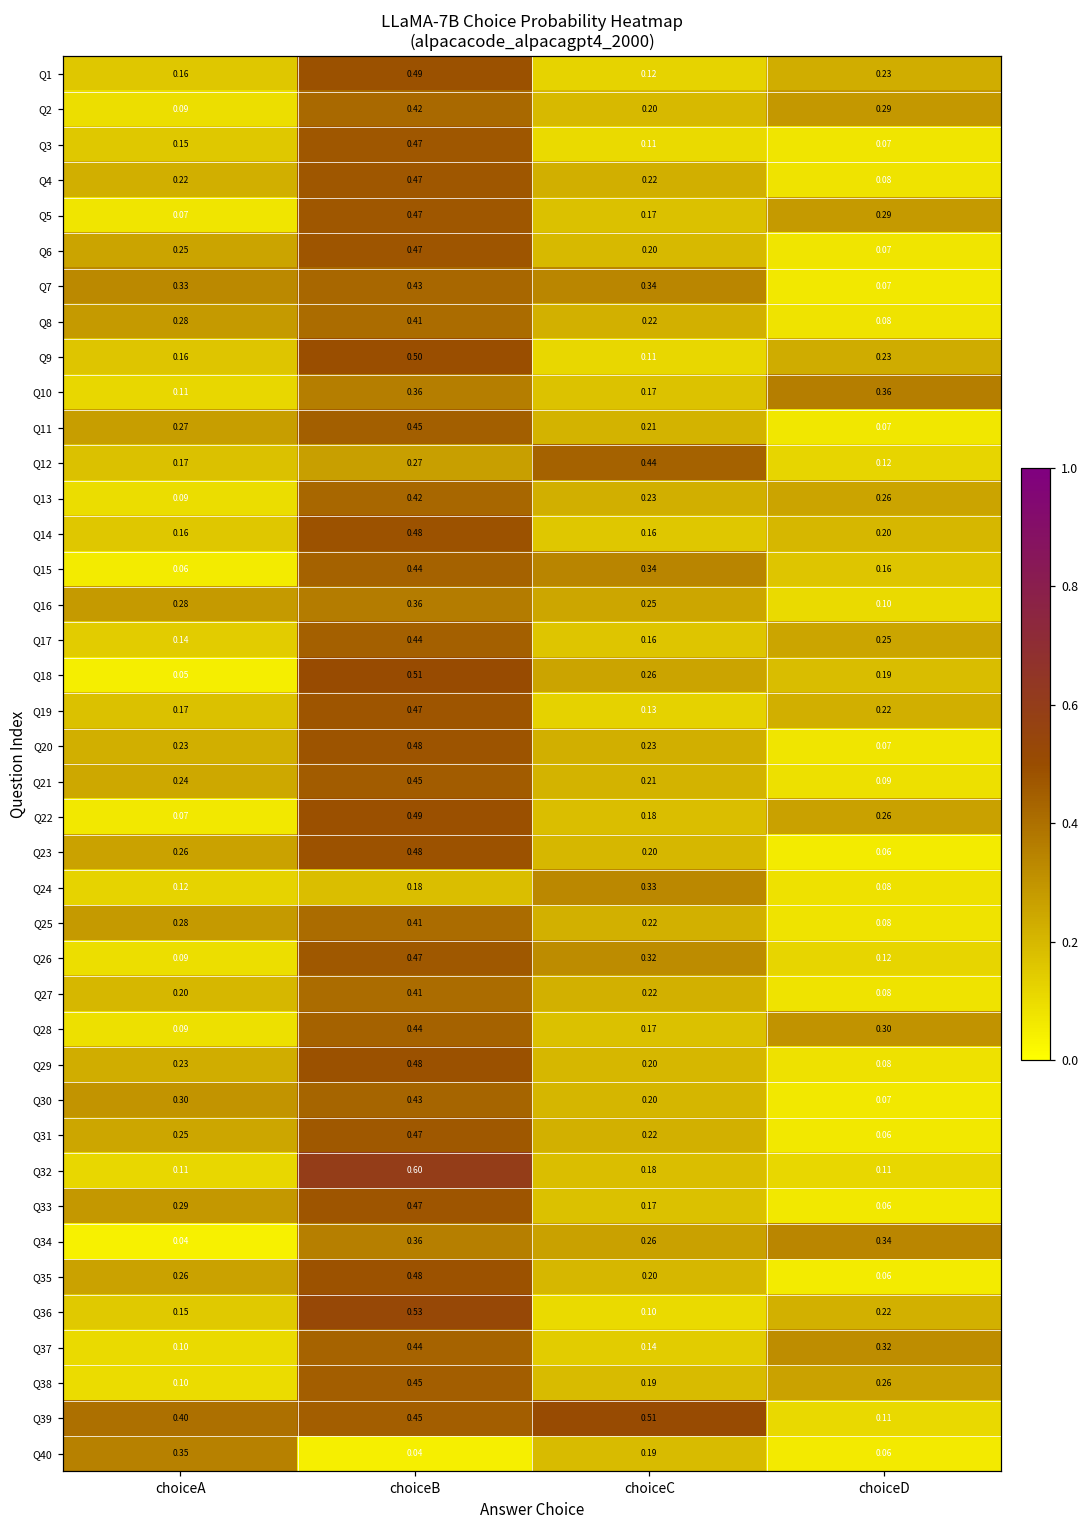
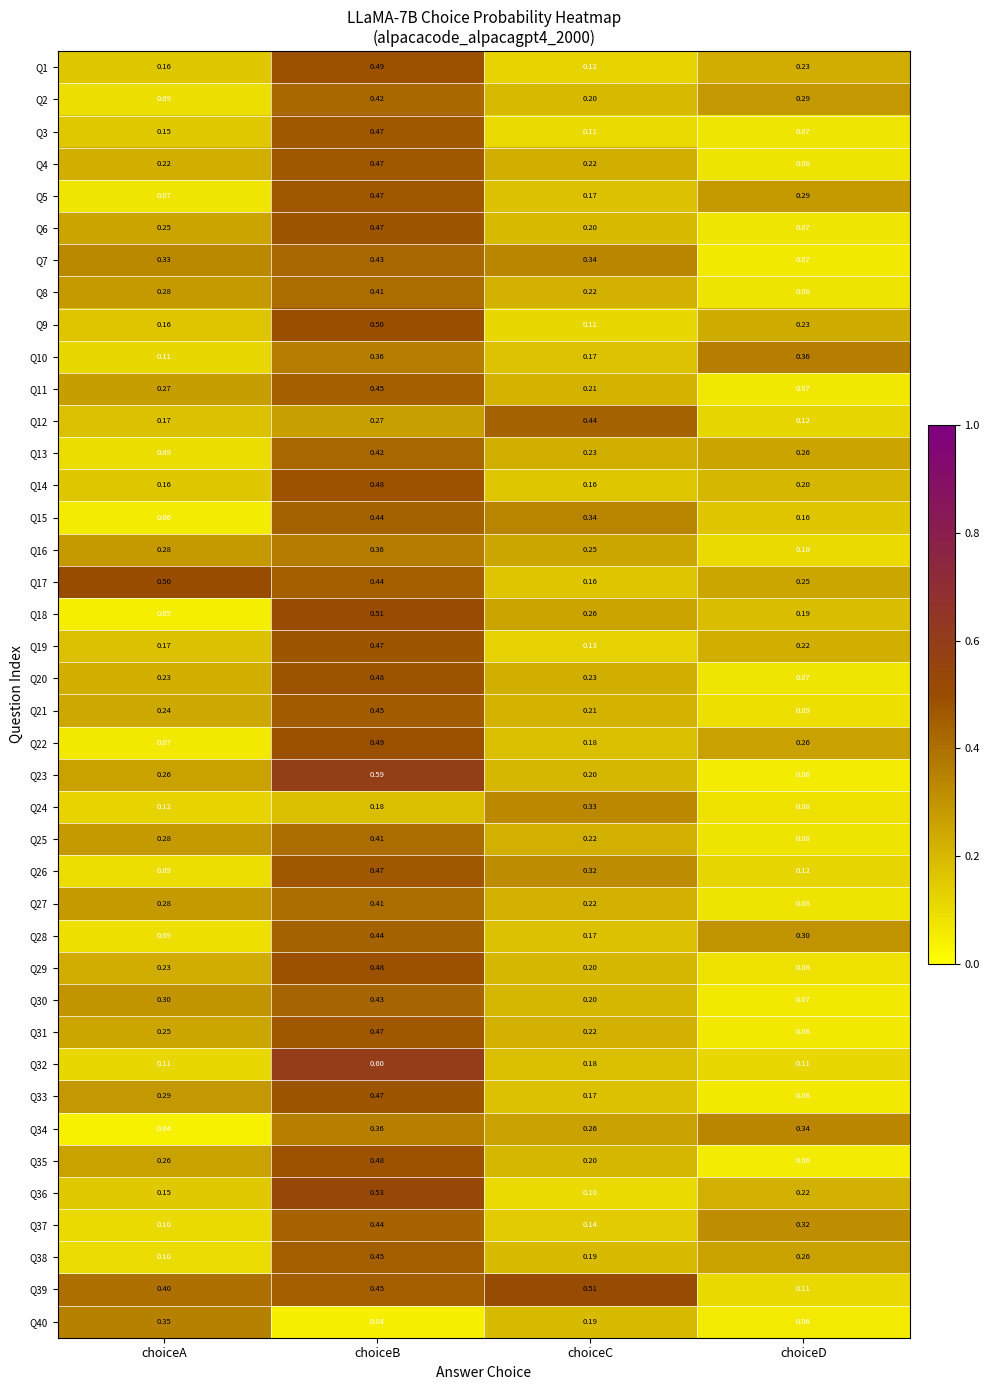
Q17, choiceA: 0.14 -> 0.50
Q23, choiceB: 0.48 -> 0.59
Q27, choiceA: 0.20 -> 0.28
